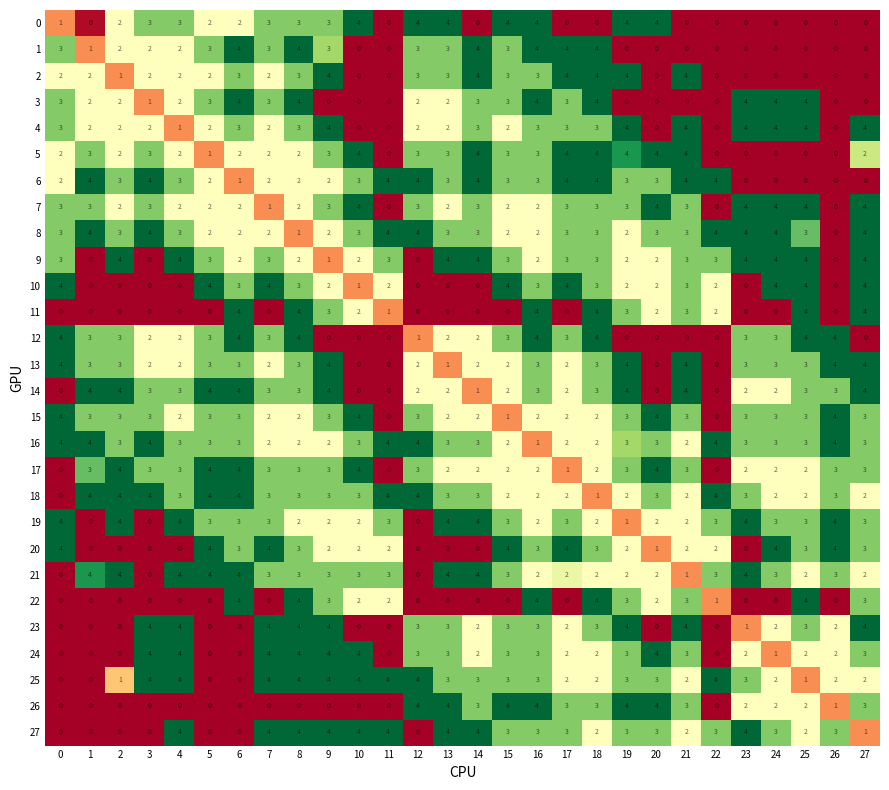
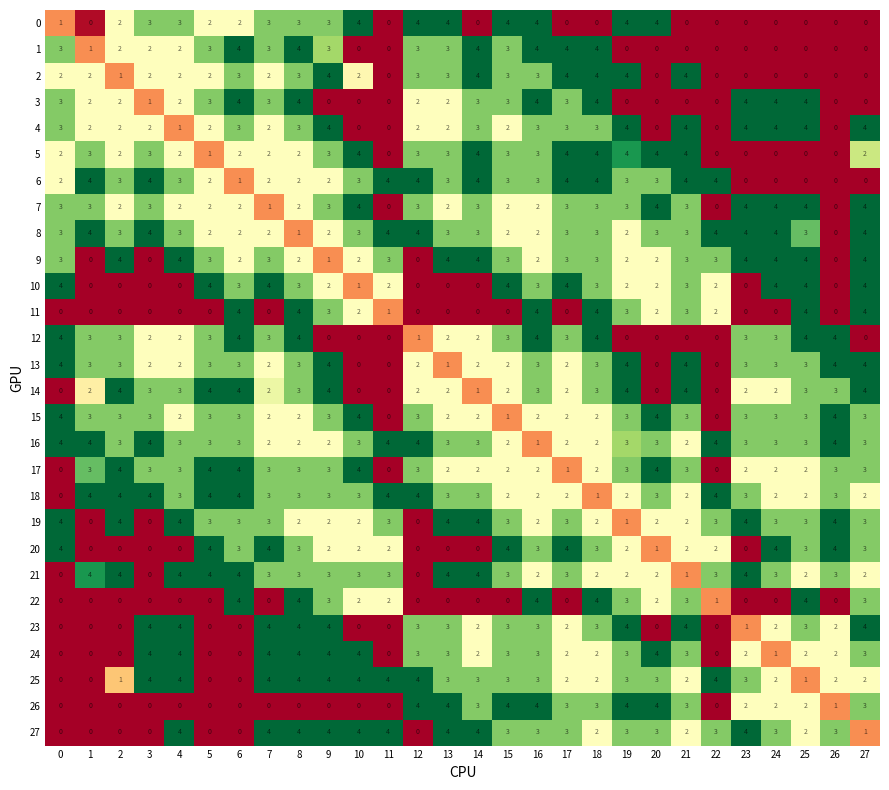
2, 10: 0 -> 2
14, 1: 4 -> 2
14, 7: 3 -> 2
21, 17: 2 -> 3
